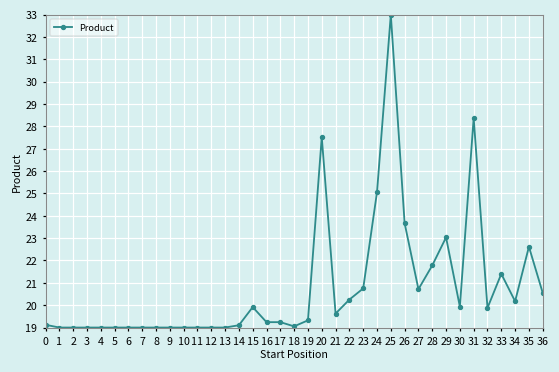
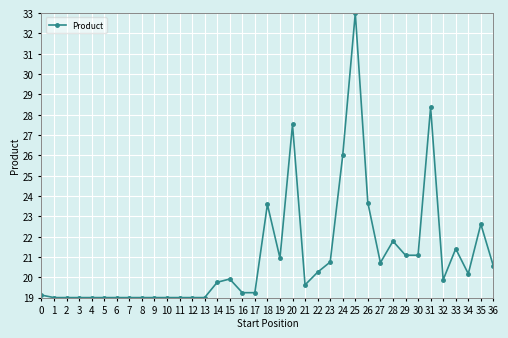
14: 19.1 -> 19.8
18: 19.1 -> 23.6
19: 19.3 -> 20.9
24: 25.1 -> 26.0
29: 23.0 -> 21.1
30: 19.9 -> 21.1
